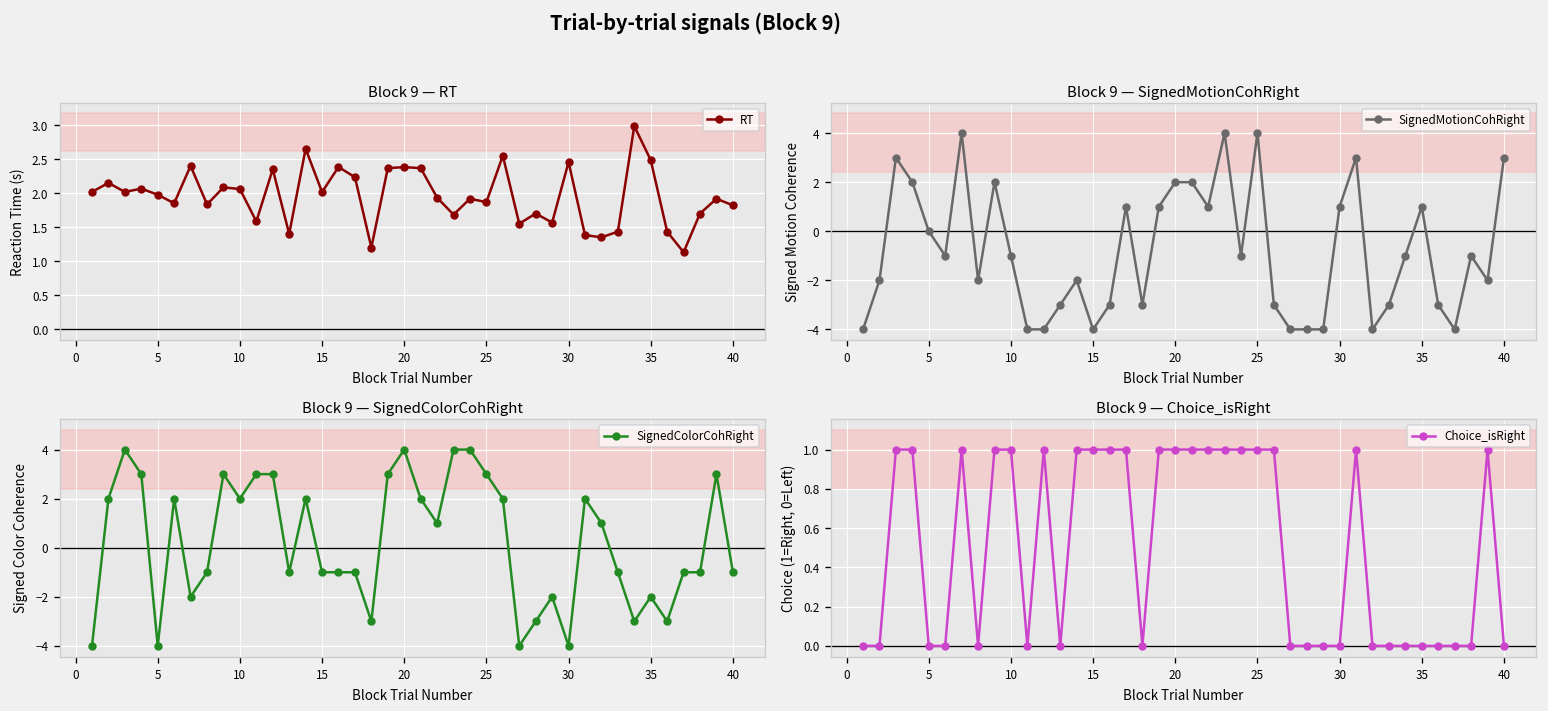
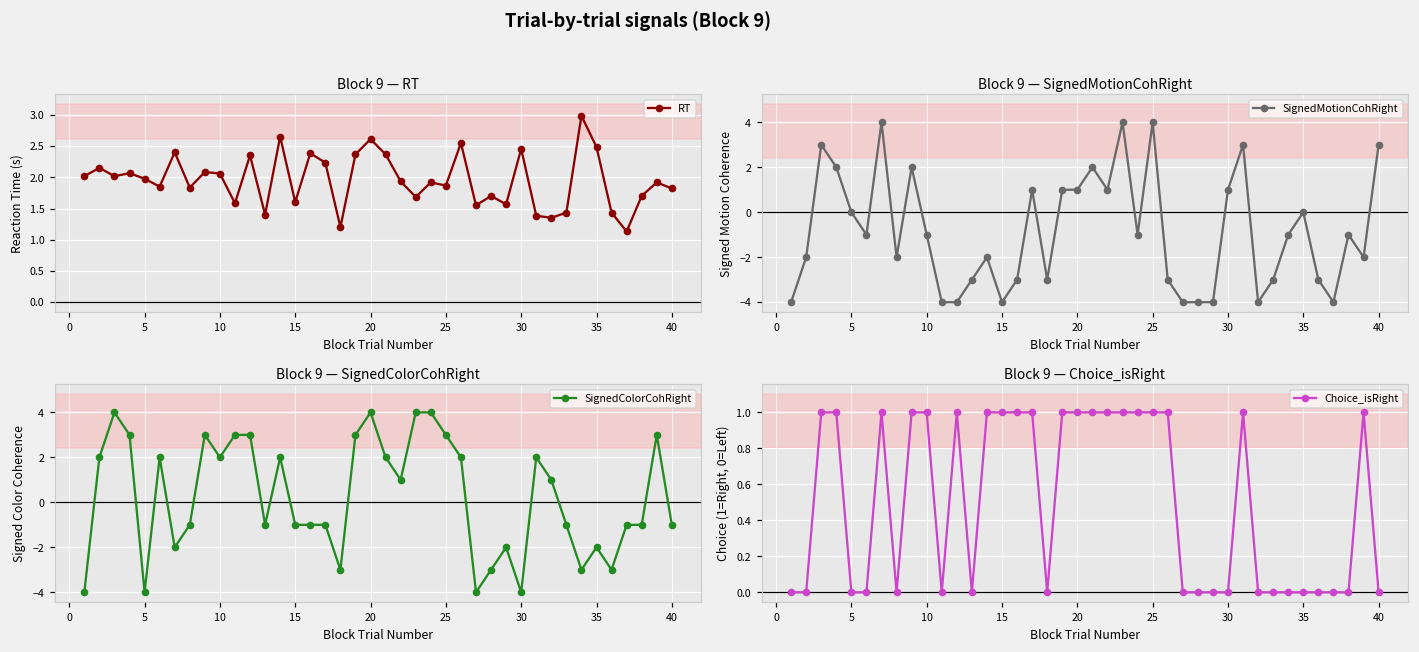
Block 9 — RT, 15: 2.0 -> 1.6
Block 9 — RT, 20: 2.4 -> 2.6
Block 9 — SignedMotionCohRight, 20: 2 -> 1
Block 9 — SignedMotionCohRight, 35: 1 -> 0
